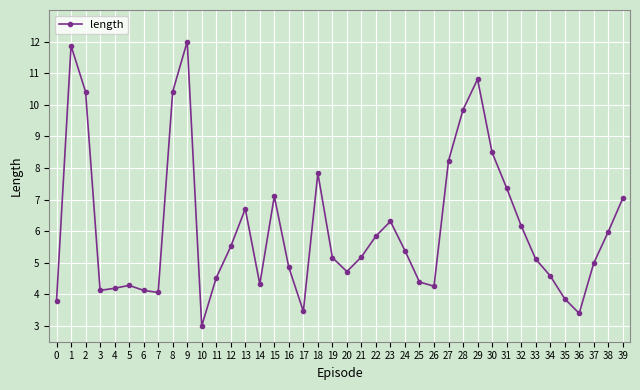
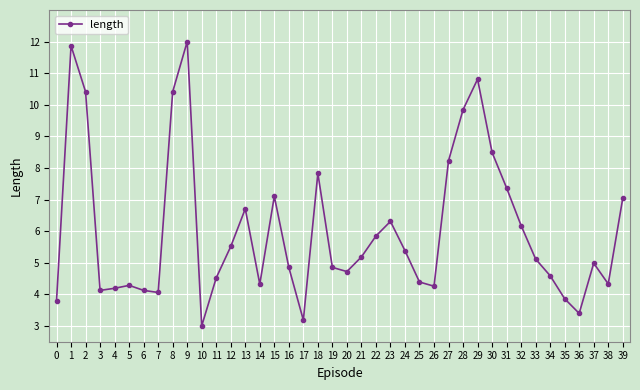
17: 3.5 -> 3.2
19: 5.2 -> 4.9
38: 6.0 -> 4.3
